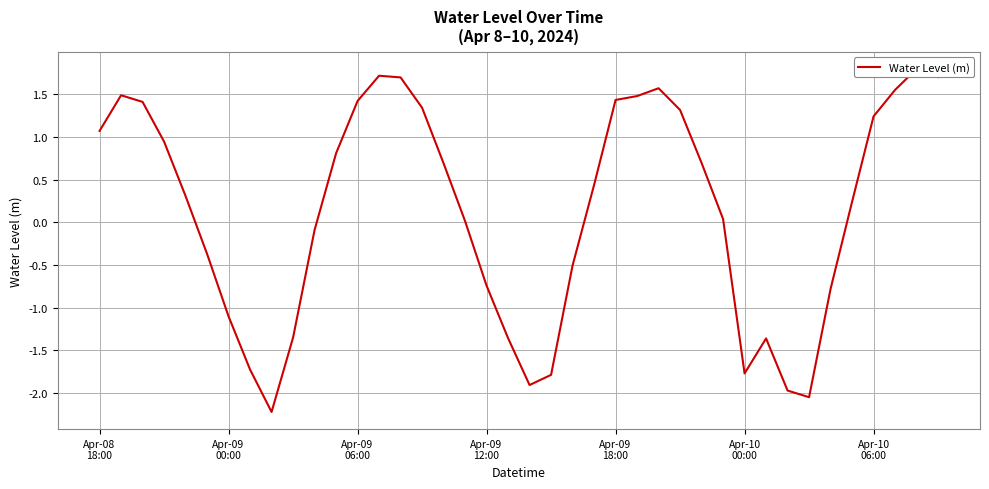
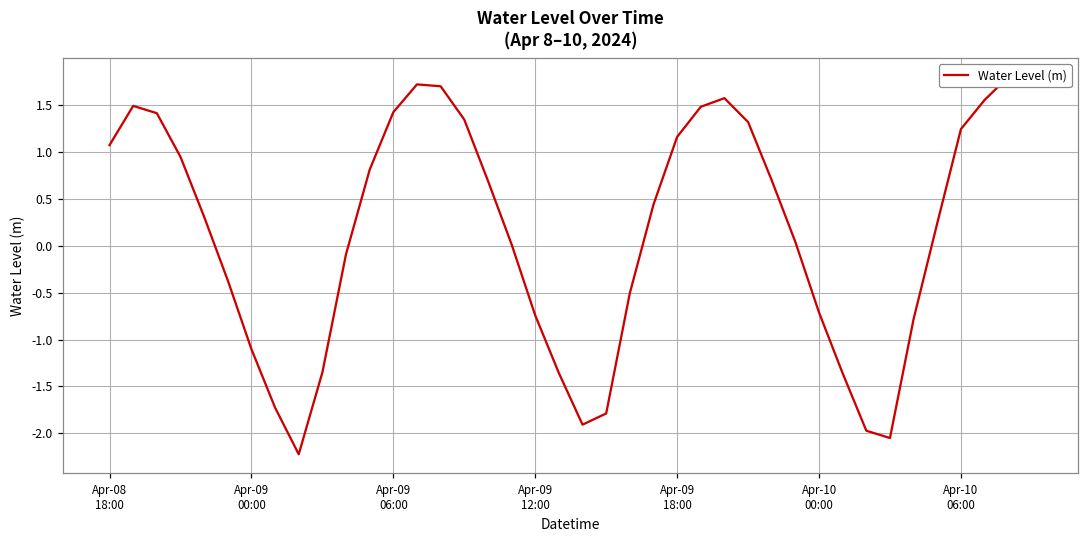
Apr-09 18:00: 1.4 -> 1.2
Apr-10 00:00: -1.8 -> -0.7
